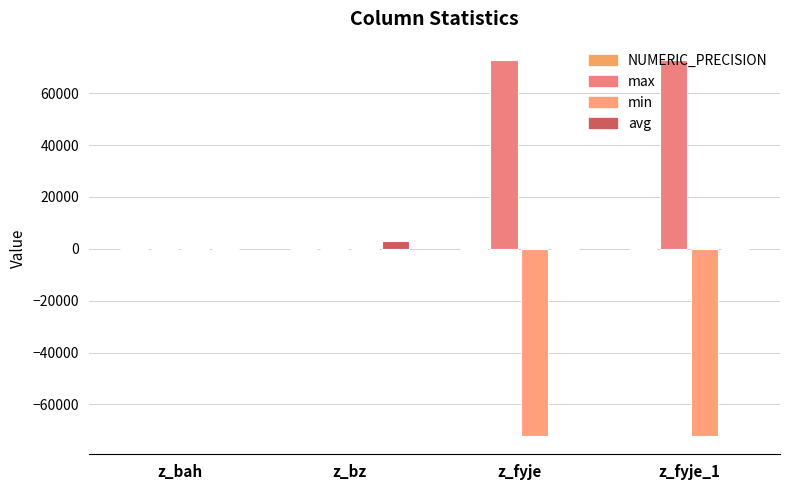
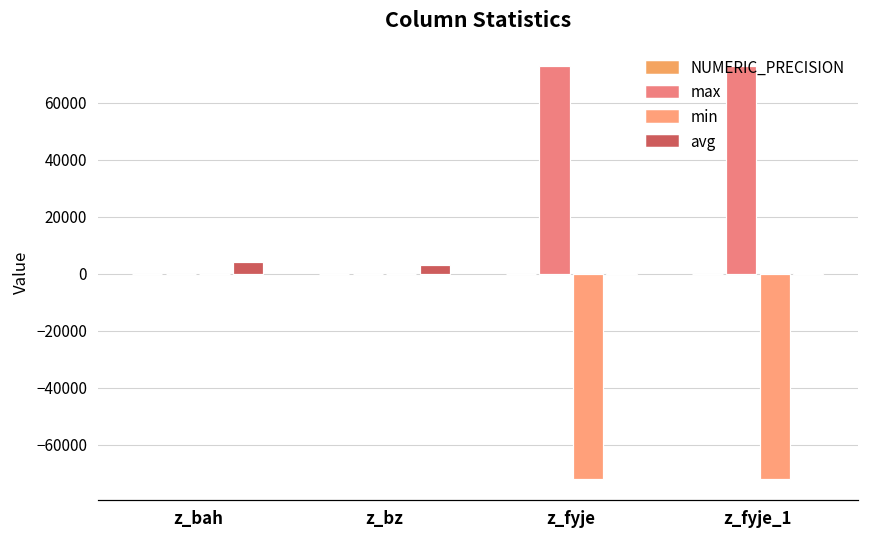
avg, z_bah: 0 -> 4000
